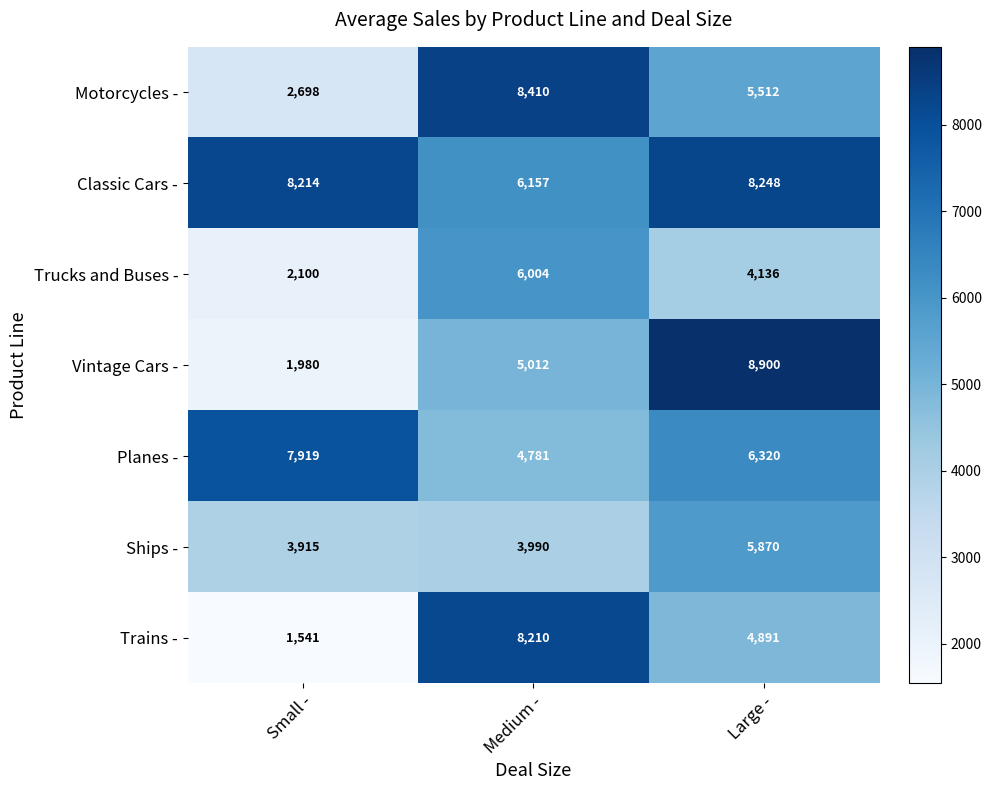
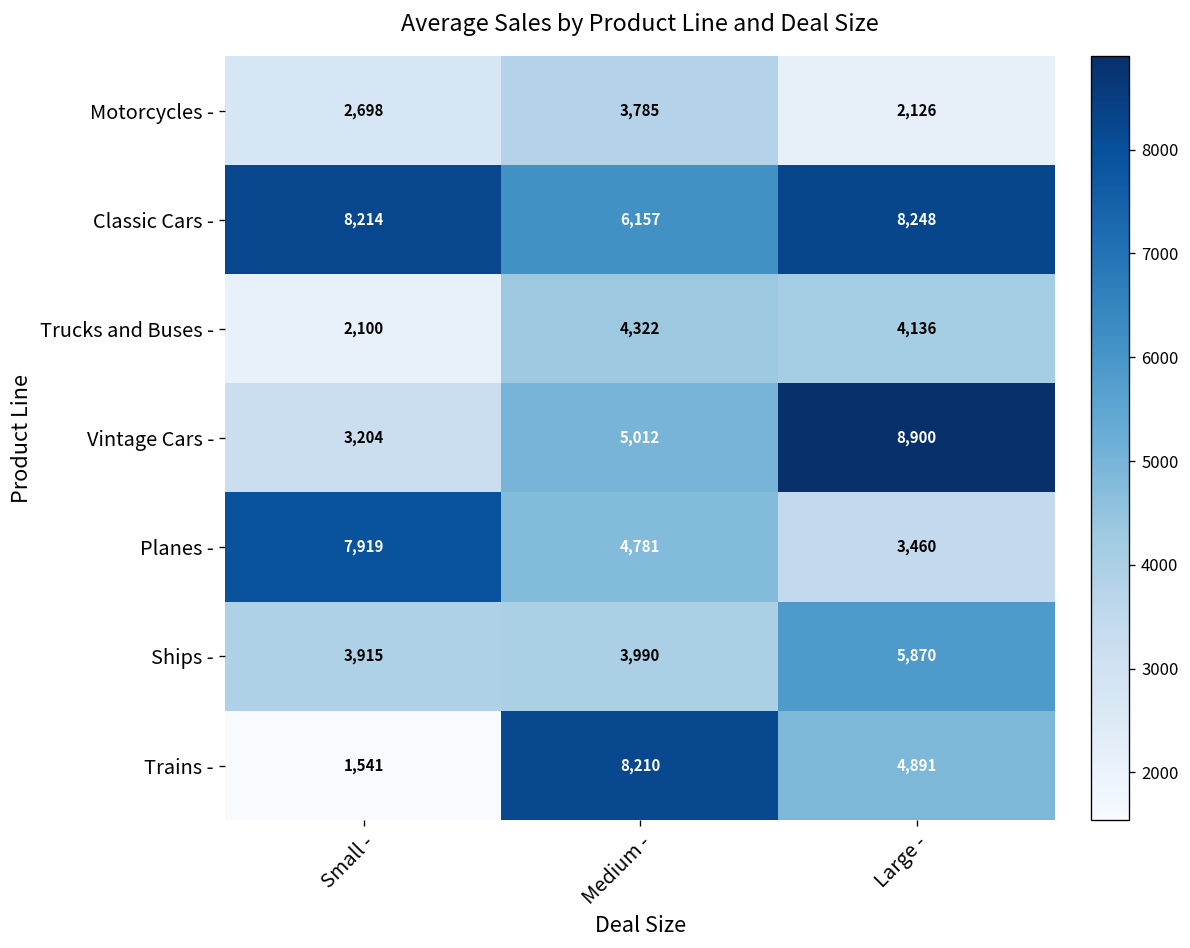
Motorcycles -, Medium -: 8,410 -> 3,785
Motorcycles -, Large -: 5,512 -> 2,126
Trucks and Buses -, Medium -: 6,004 -> 4,322
Vintage Cars -, Small -: 1,980 -> 3,204
Planes -, Large -: 6,320 -> 3,460
